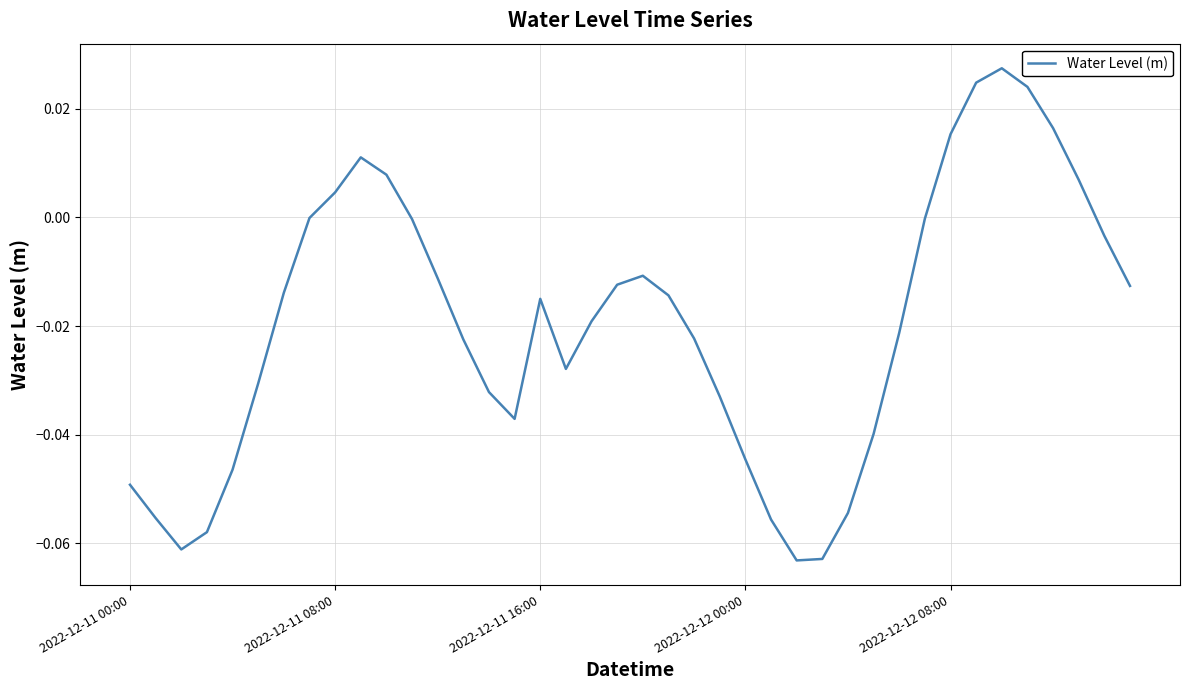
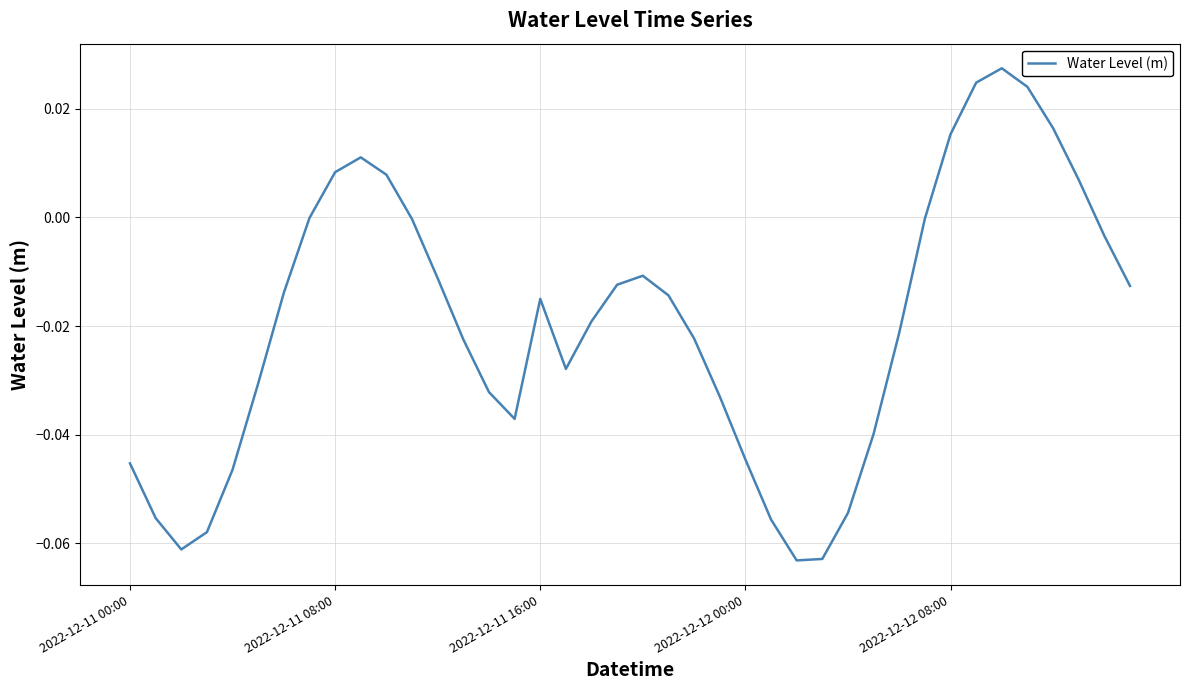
2022-12-11 00:00: -0.049 -> -0.045
2022-12-11 08:00: 0.005 -> 0.008
